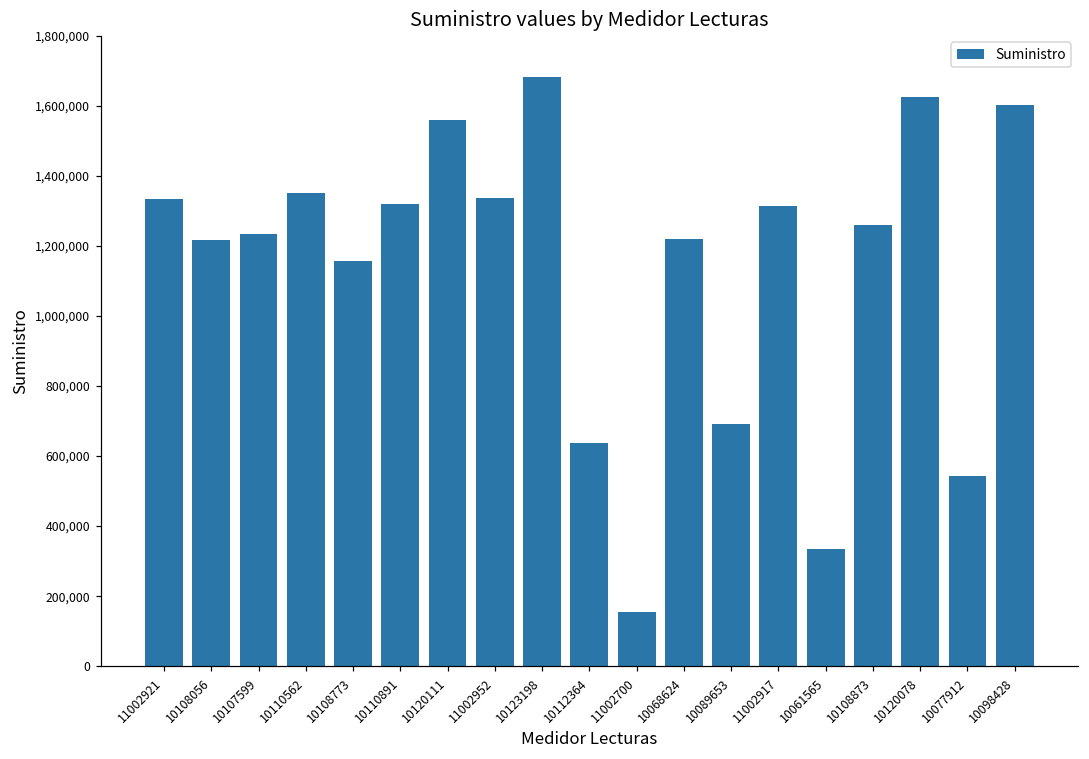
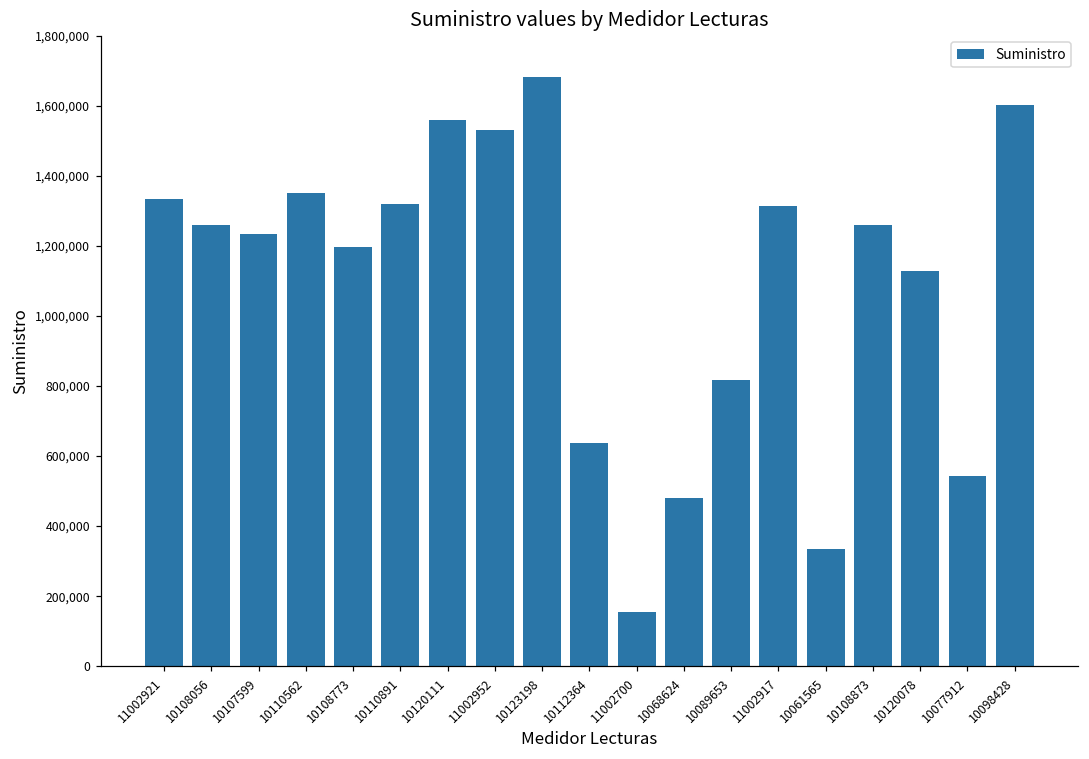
10108056: 1,220,000 -> 1,260,000
10108773: 1,160,000 -> 1,200,000
11002952: 1,340,000 -> 1,530,000
10068624: 1,220,000 -> 480,000
10089653: 690,000 -> 820,000
10120078: 1,620,000 -> 1,130,000
